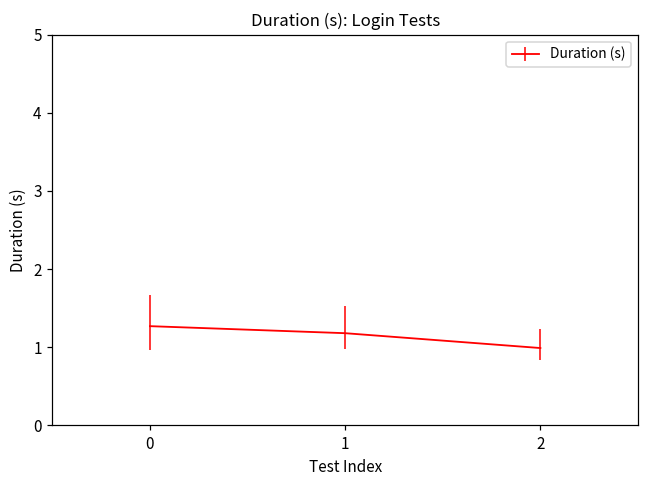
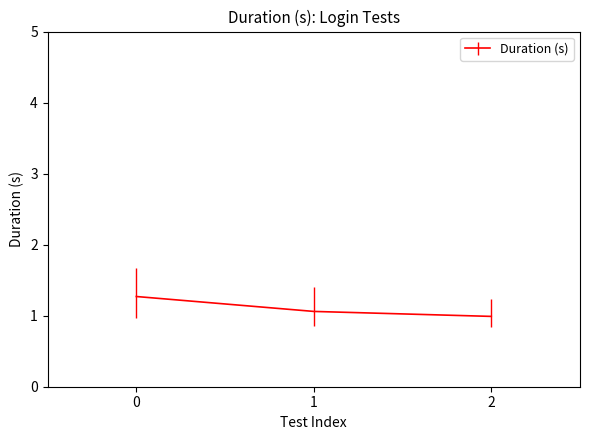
1: 1.2 -> 1.1
